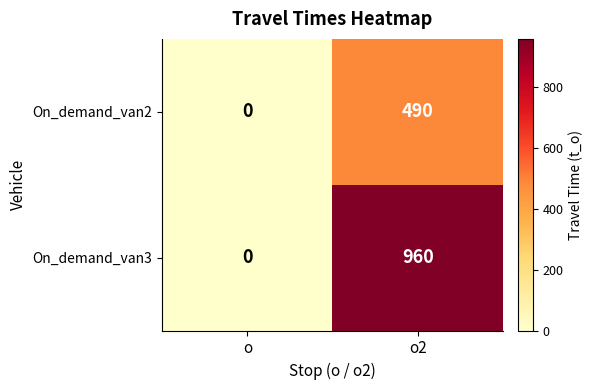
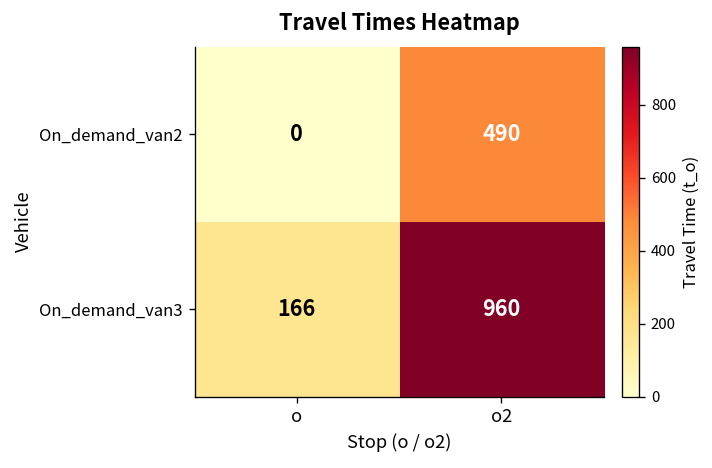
On_demand_van3, o: 0 -> 166
